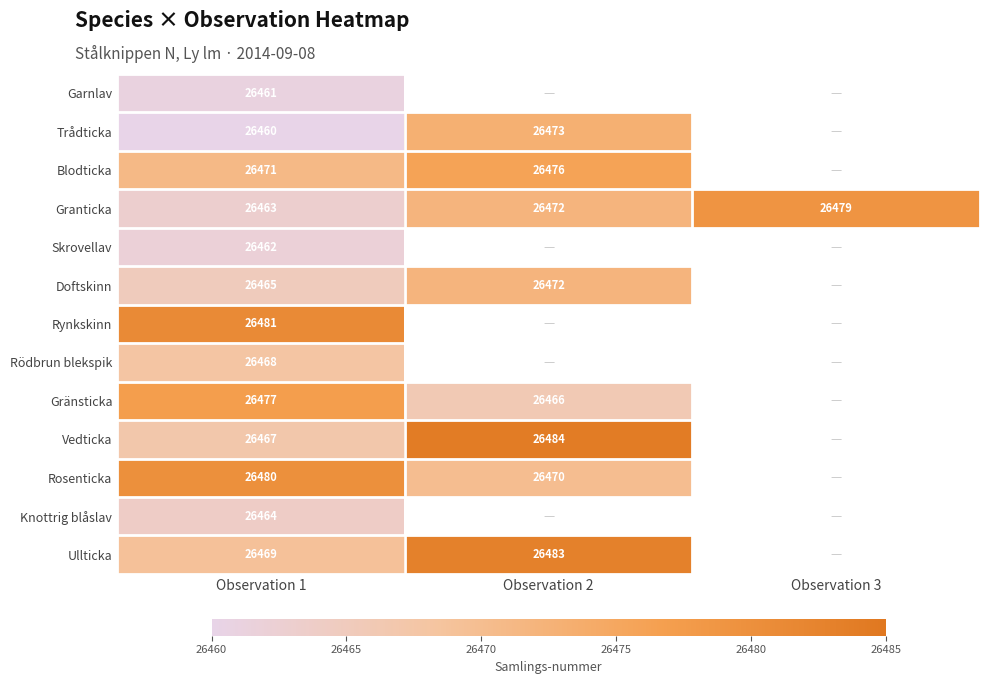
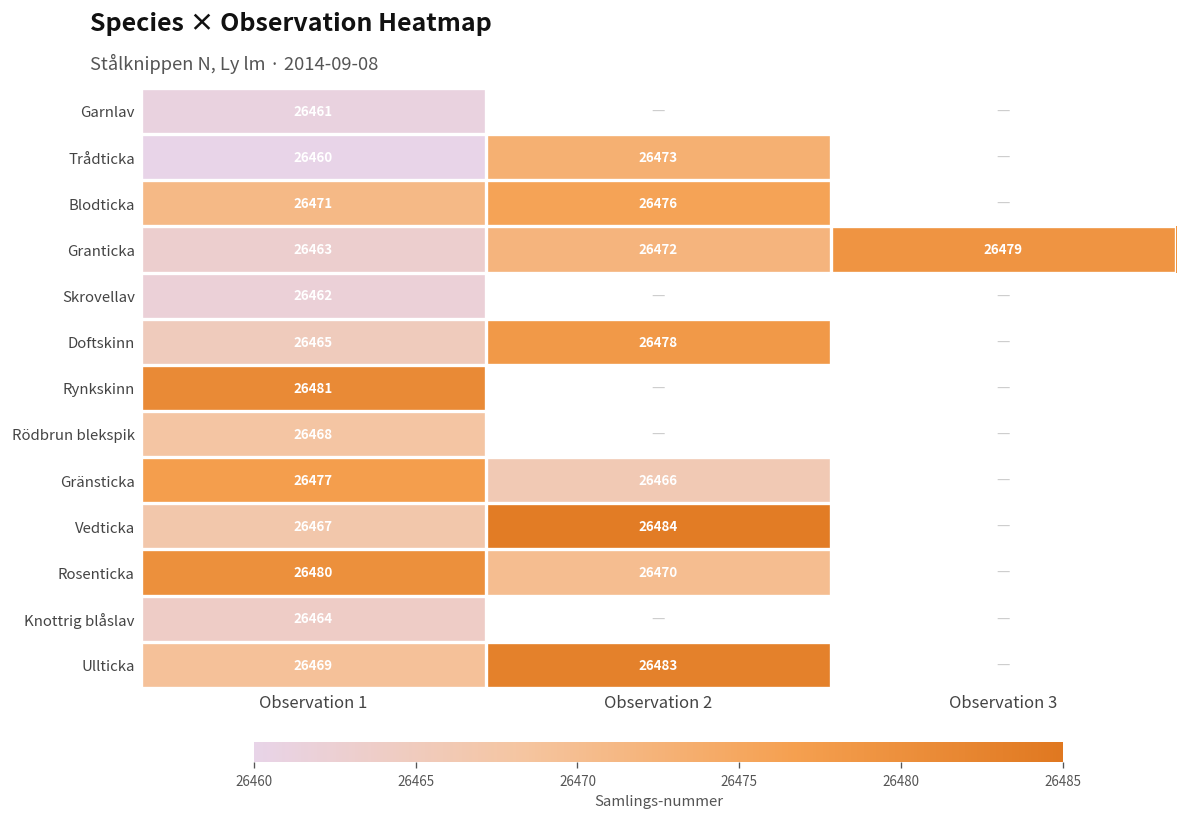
Doftskinn, Observation 2: 26472 -> 26478
